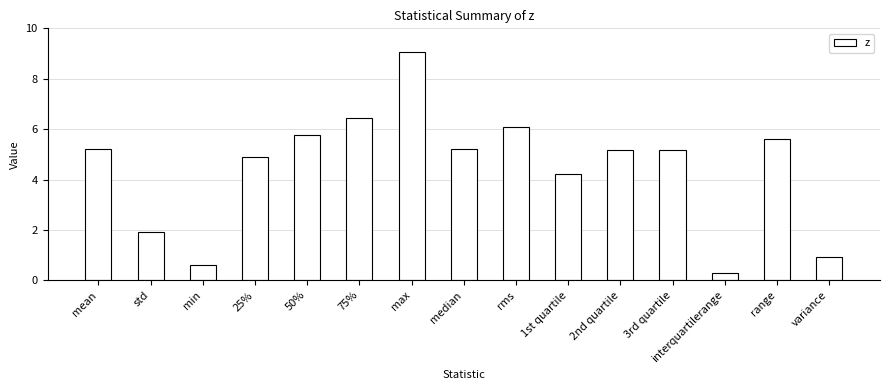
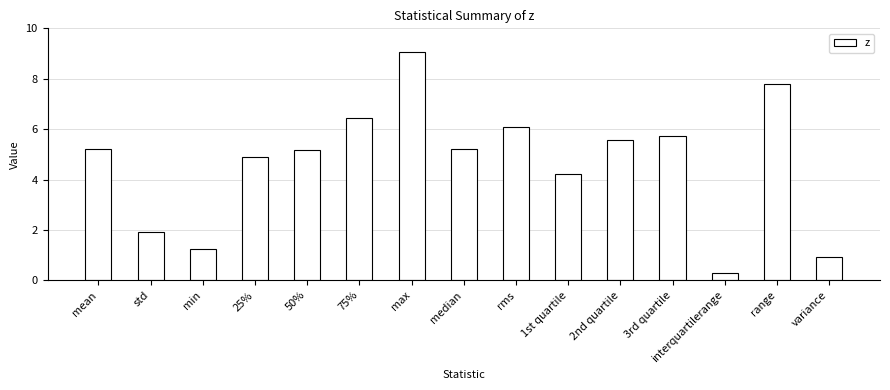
min: 0.6 -> 1.3
50%: 5.7 -> 5.2
2nd quartile: 5.2 -> 5.6
3rd quartile: 5.2 -> 5.7
range: 5.6 -> 7.8
